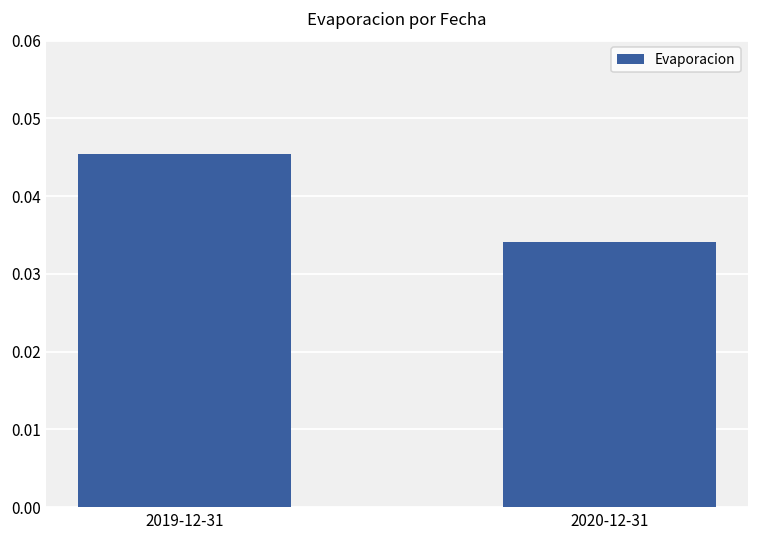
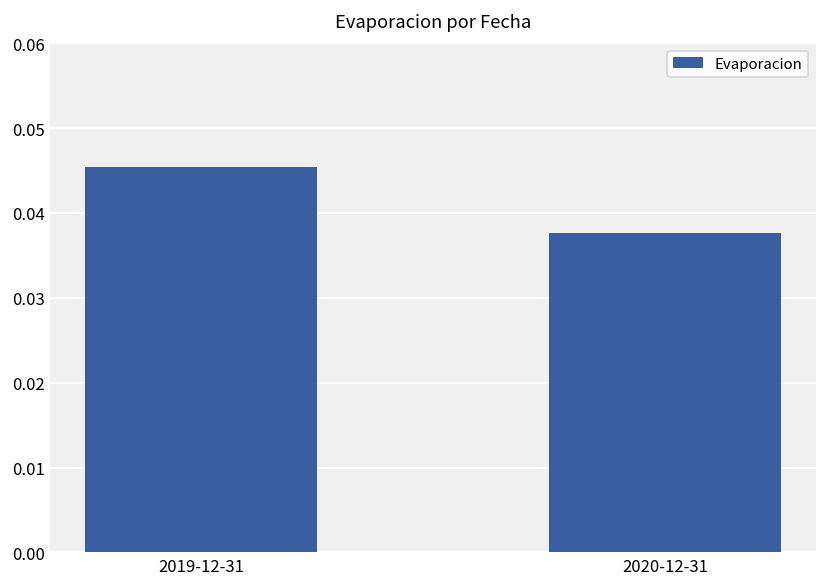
2020-12-31: 0.034 -> 0.038
